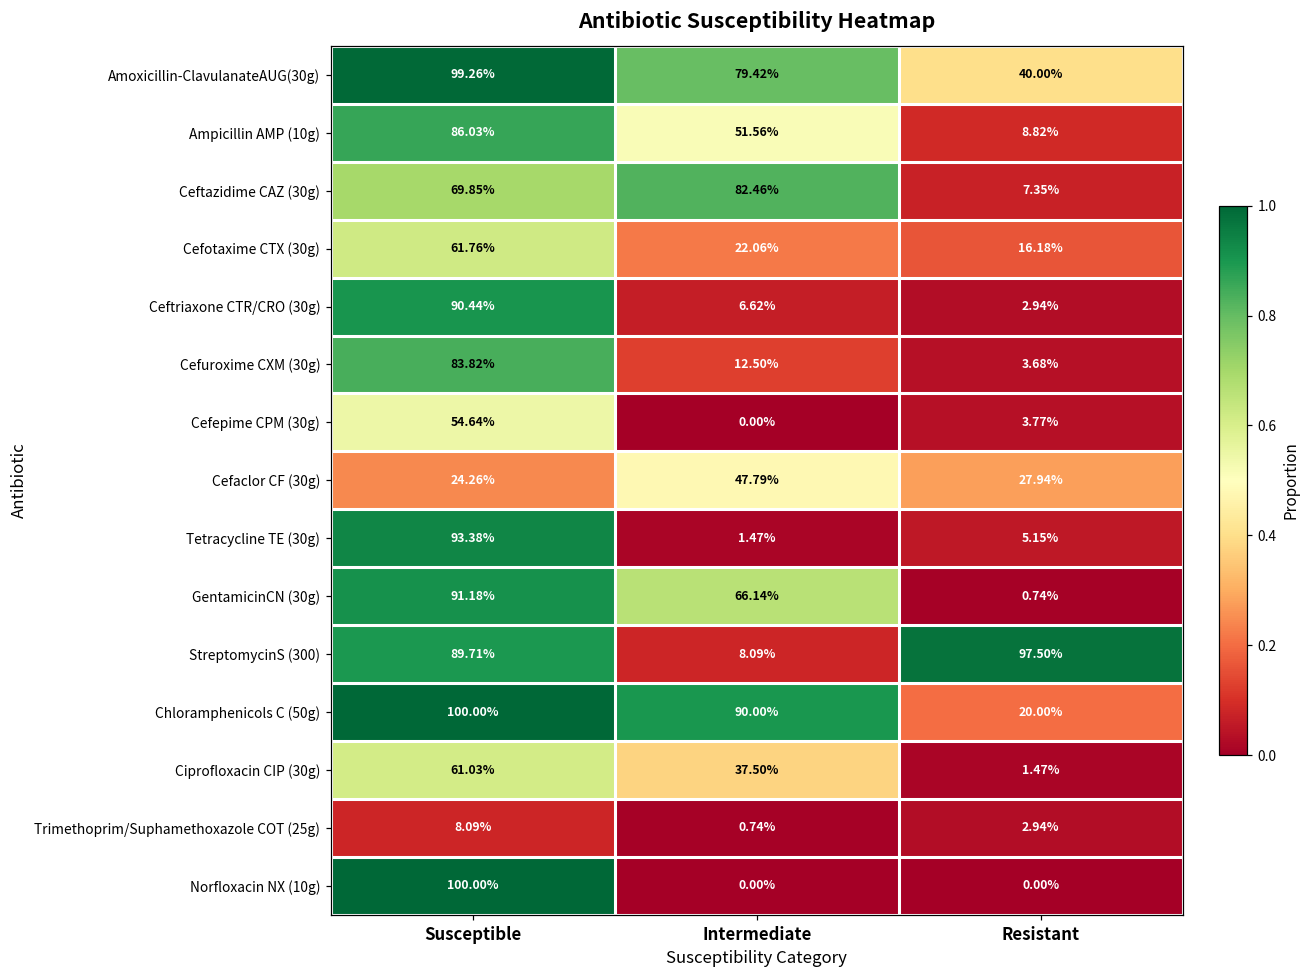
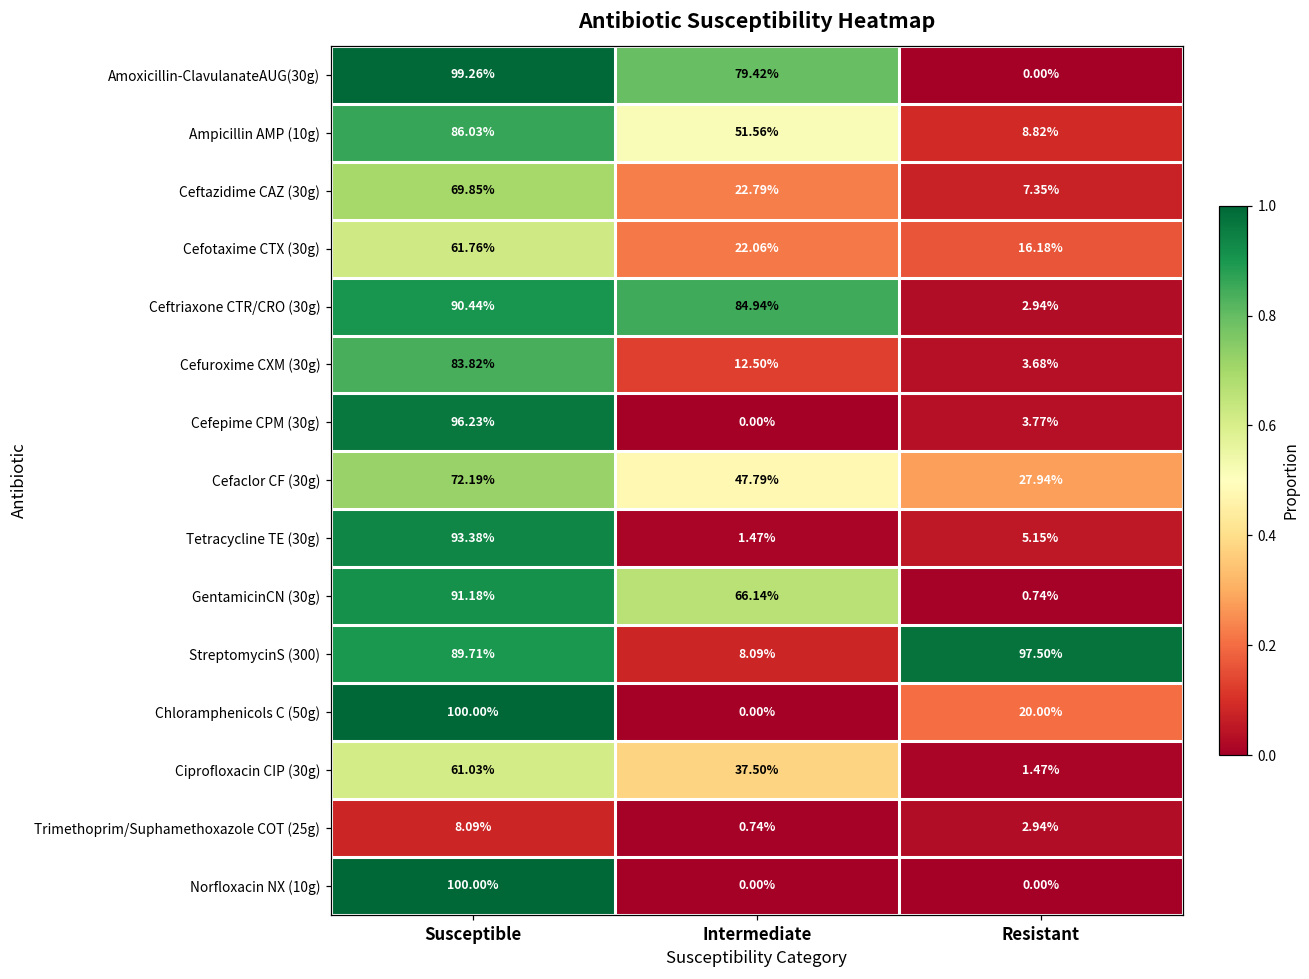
Amoxicillin-ClavulanateAUG(30g), Resistant: 40.00% -> 0.00%
Ceftazidime CAZ (30g), Intermediate: 82.46% -> 22.79%
Ceftriaxone CTR/CRO (30g), Intermediate: 6.62% -> 84.94%
Cefepime CPM (30g), Susceptible: 54.64% -> 96.23%
Cefaclor CF (30g), Susceptible: 24.26% -> 72.19%
Chloramphenicols C (50g), Intermediate: 90.00% -> 0.00%
